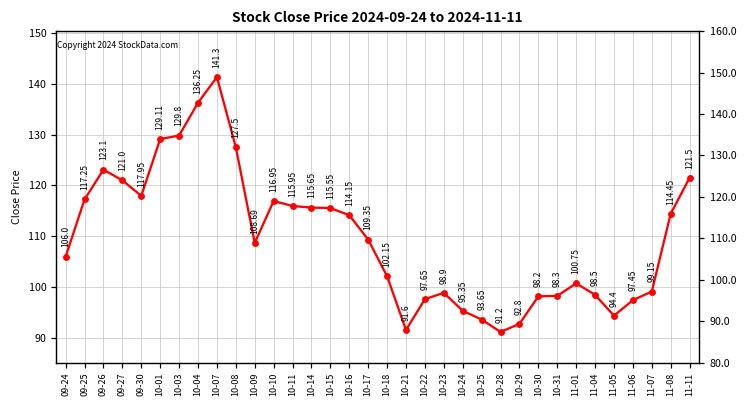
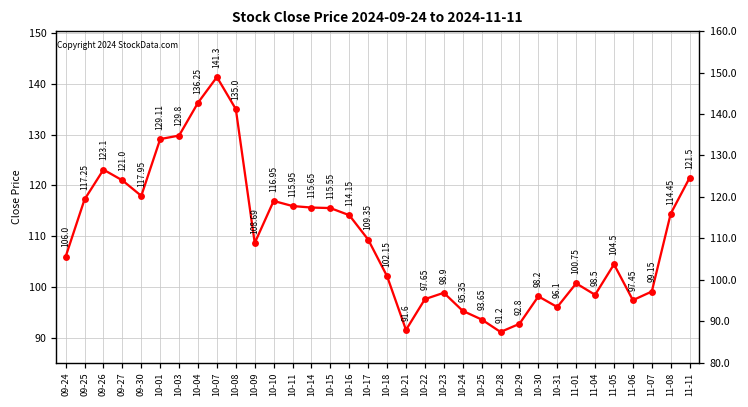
10-08: 127.5 -> 135.0
10-31: 98.3 -> 96.1
11-05: 94.4 -> 104.5
